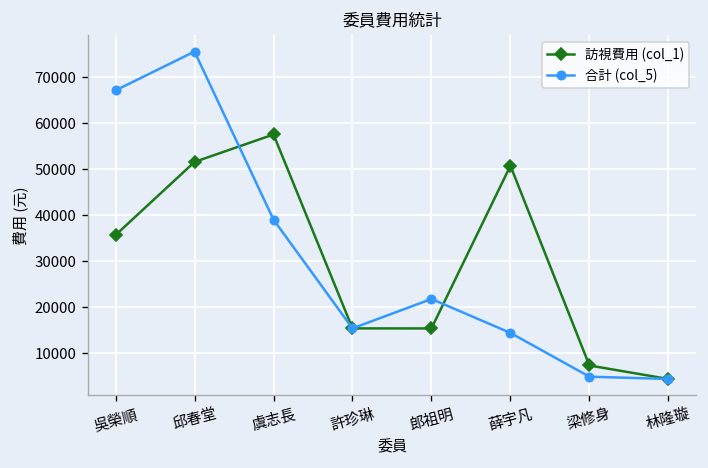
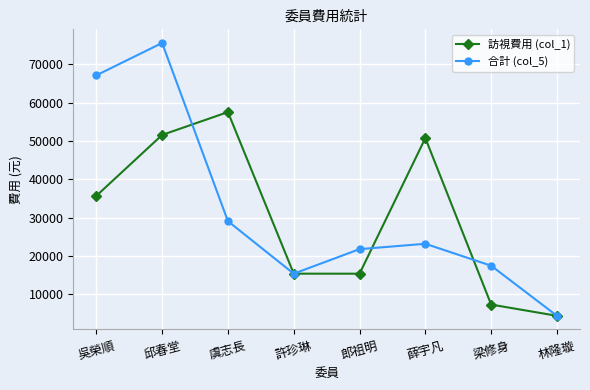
合計 (col_5), 虞志長: 39000 -> 29000
合計 (col_5), 薛宇凡: 14000 -> 23000
合計 (col_5), 梁修身: 5000 -> 17000
